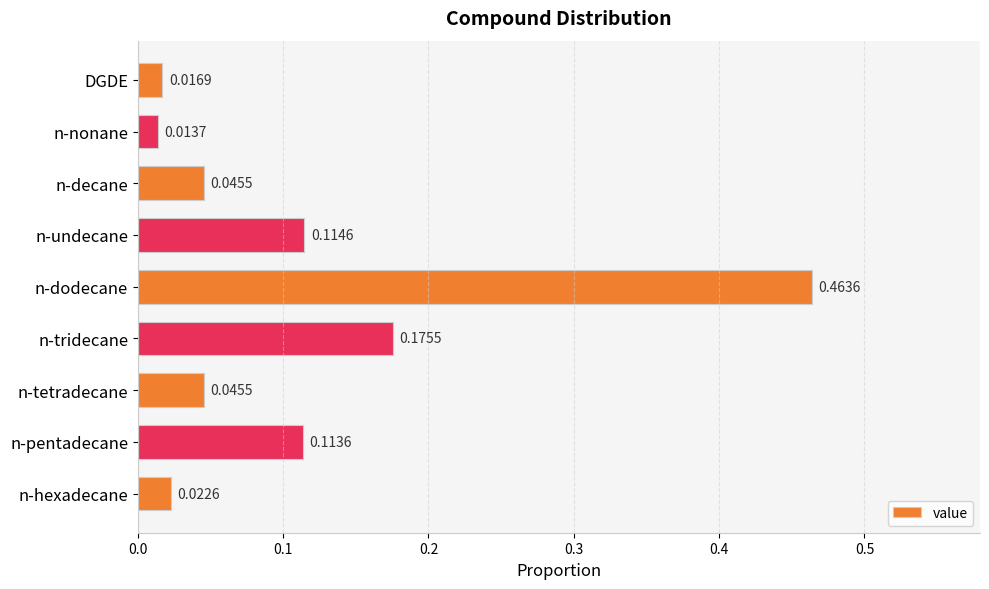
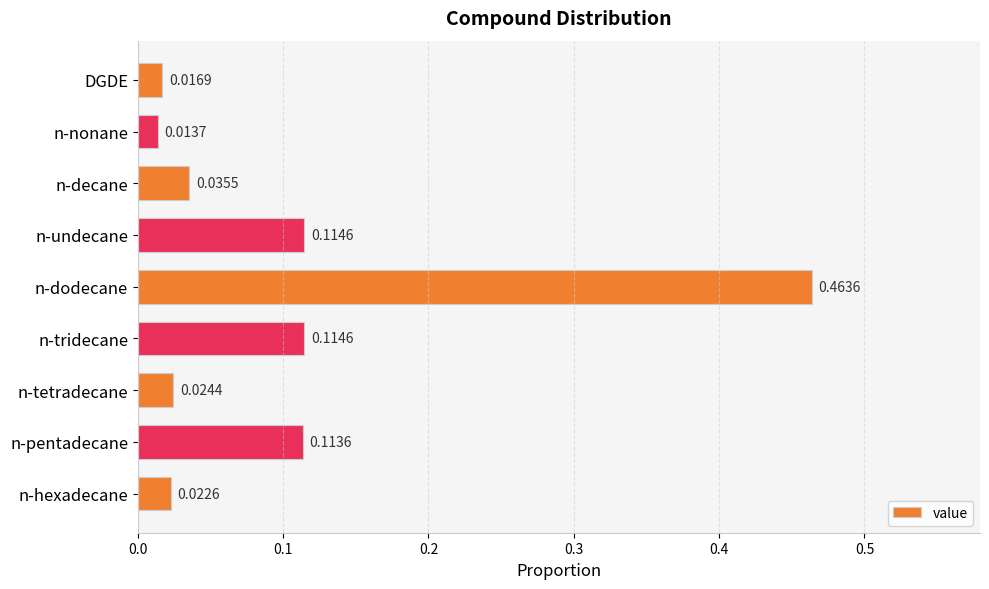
n-decane: 0.0455 -> 0.0355
n-tridecane: 0.1755 -> 0.1146
n-tetradecane: 0.0455 -> 0.0244
